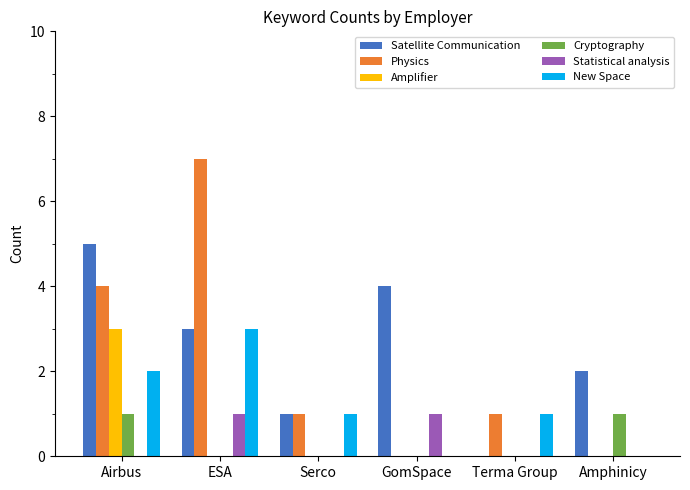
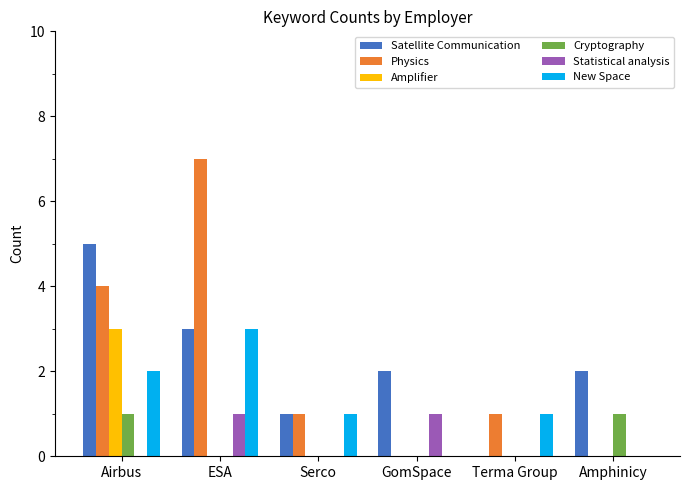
Satellite Communication, GomSpace: 4 -> 2
